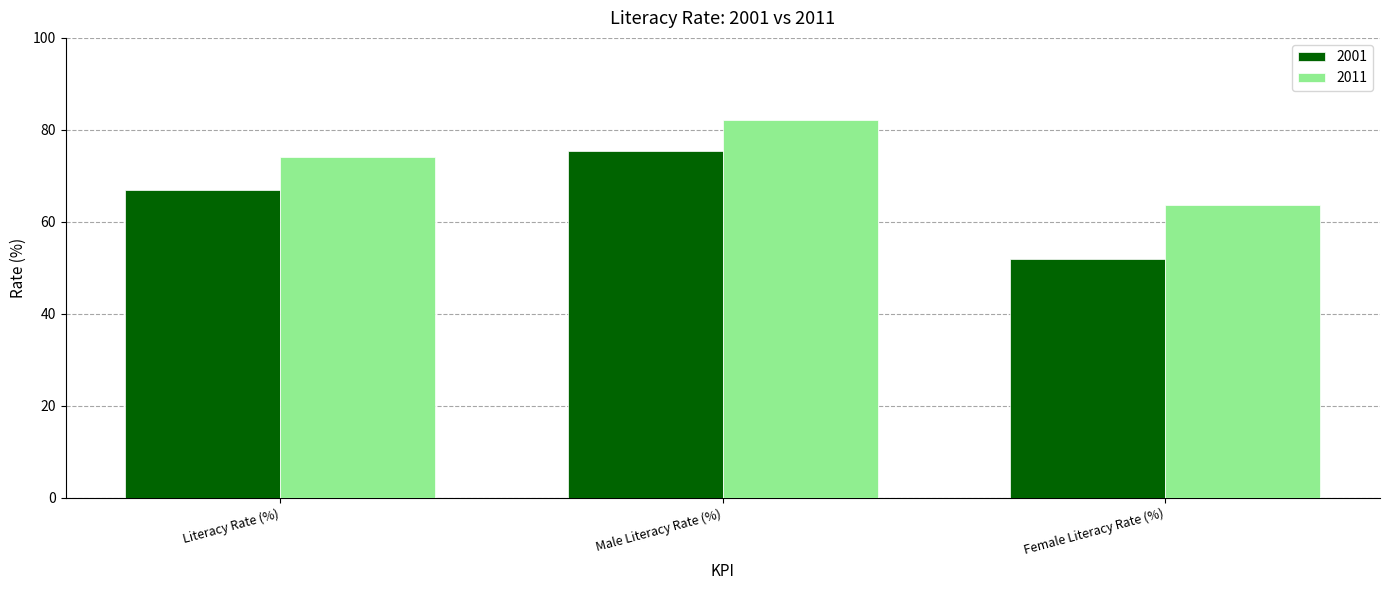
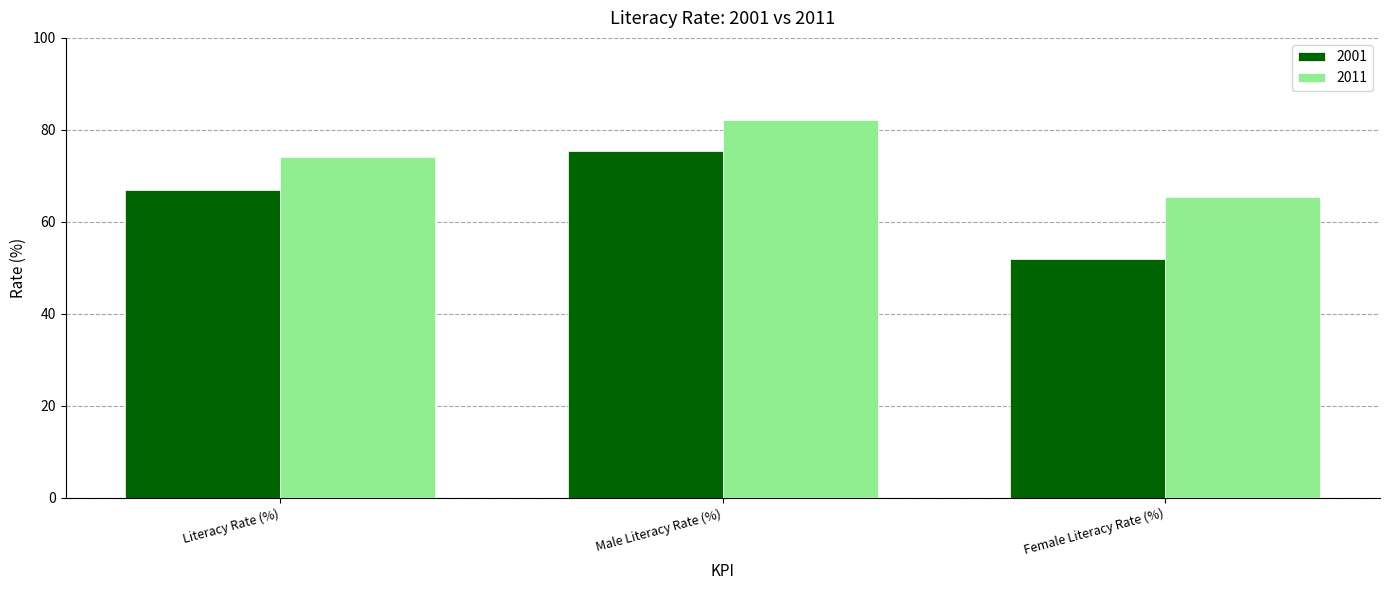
2011, Female Literacy Rate (%): 64 -> 65
